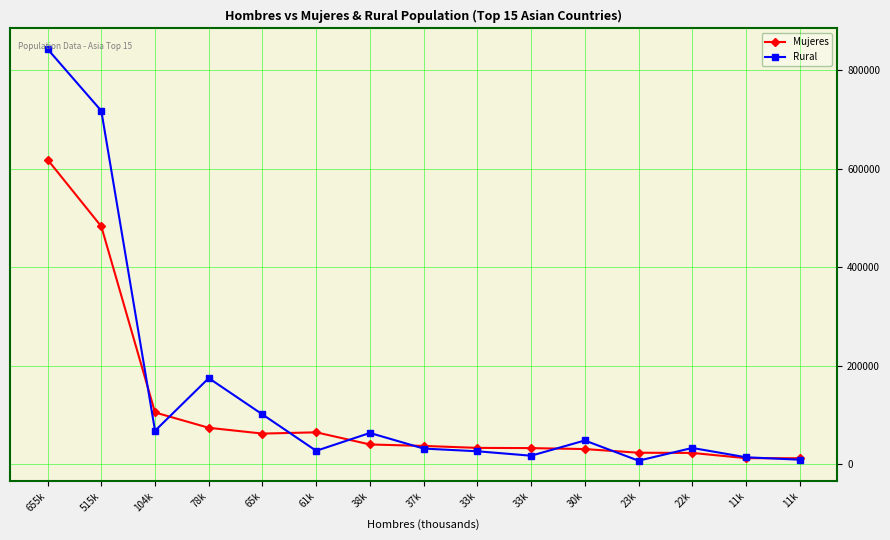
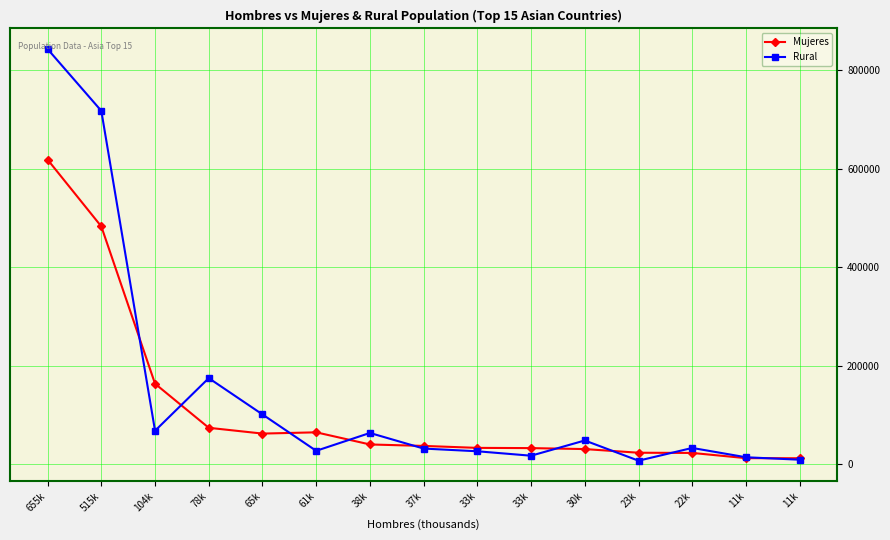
Mujeres, 104k: 100000 -> 160000
